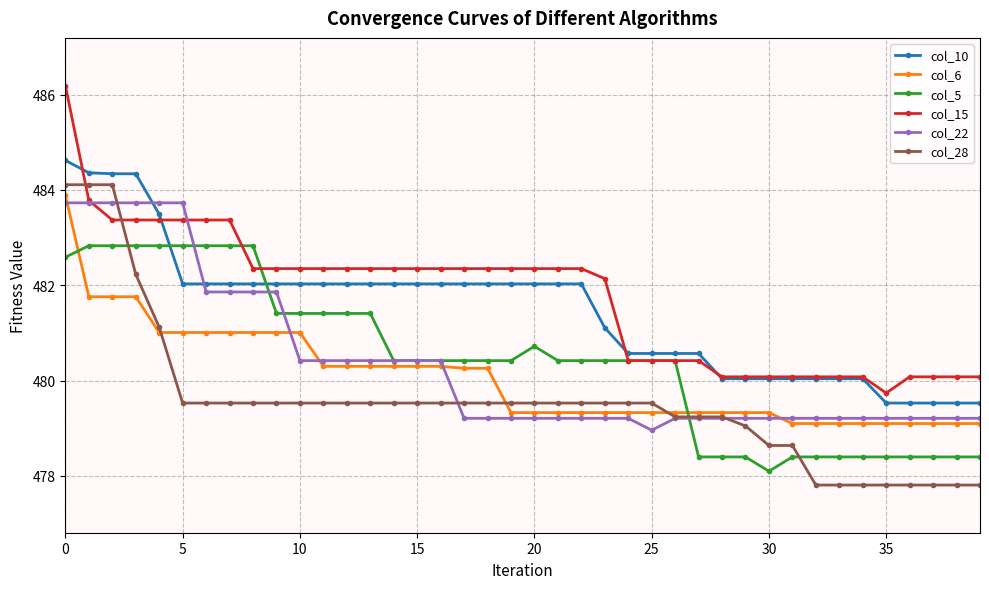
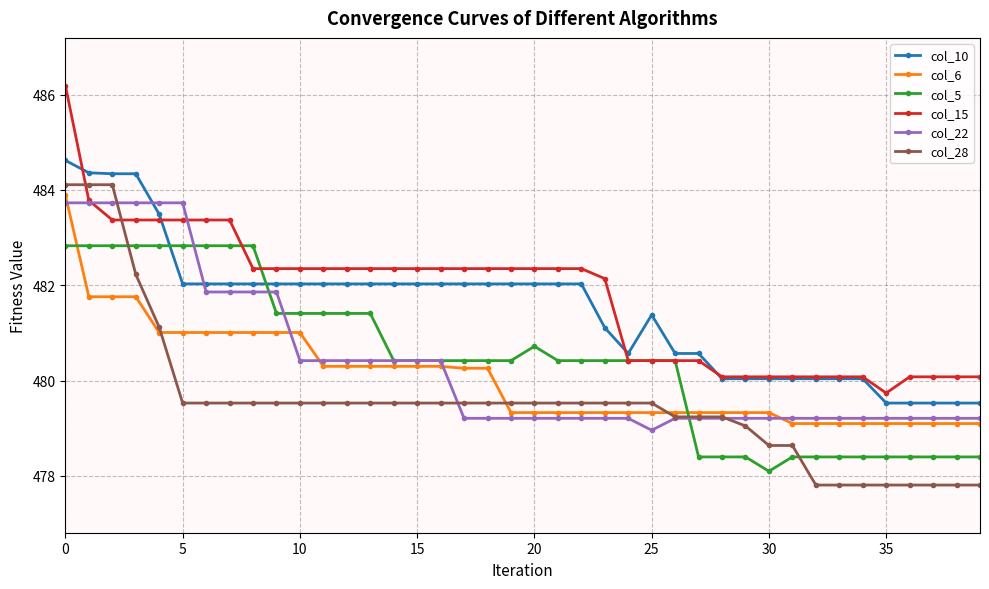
col_5, 0: 482.6 -> 482.8
col_10, 25: 480.6 -> 481.4
